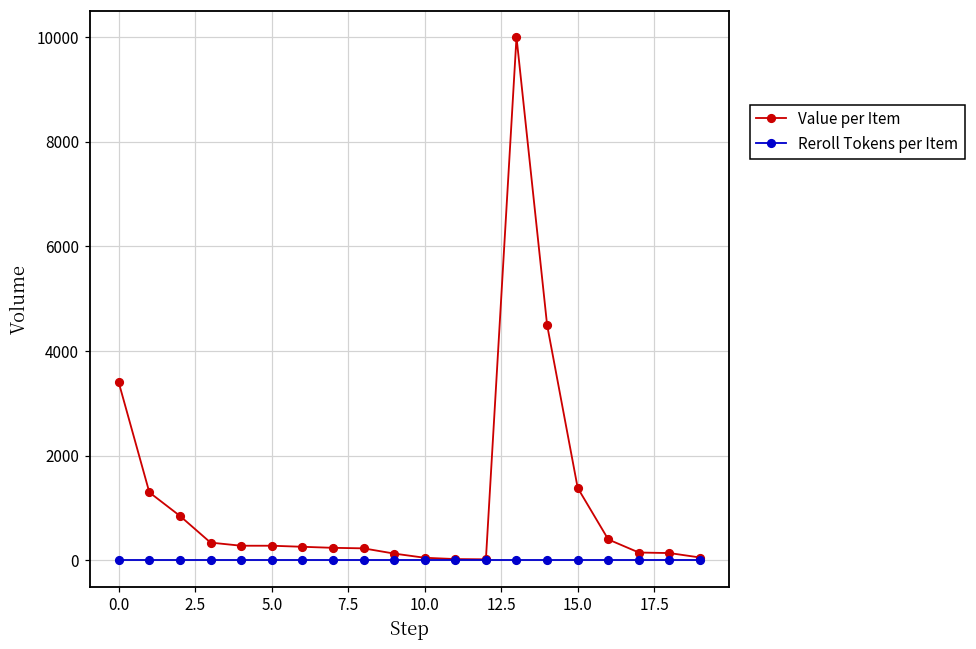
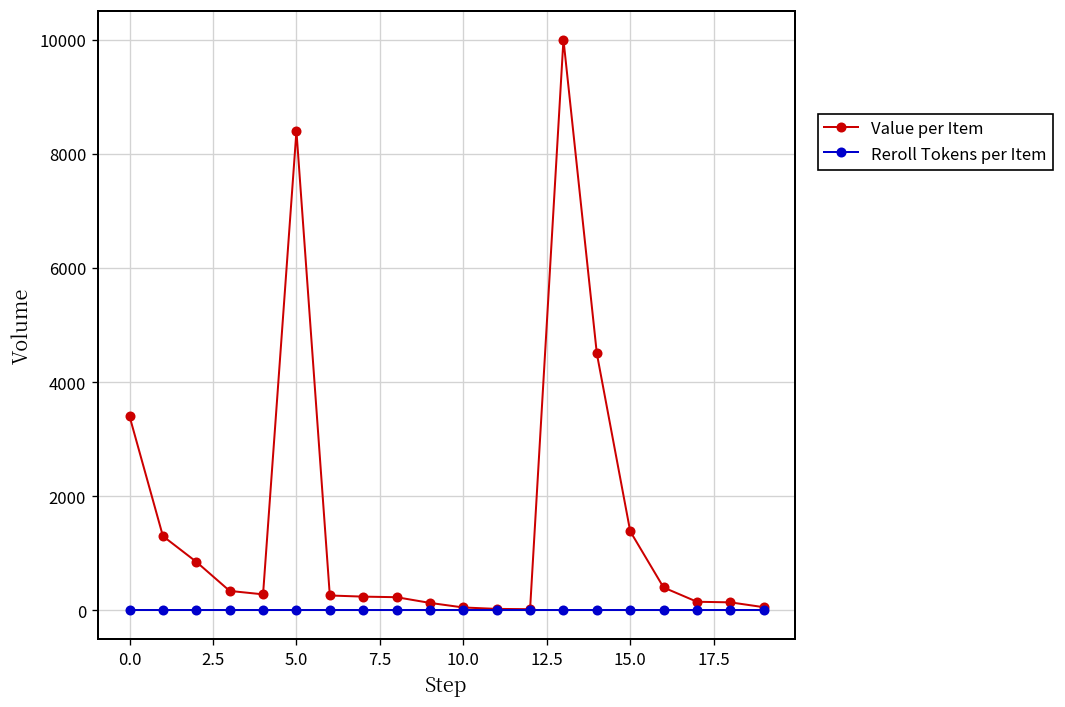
Value per Item, 5.0: 300 -> 8400
